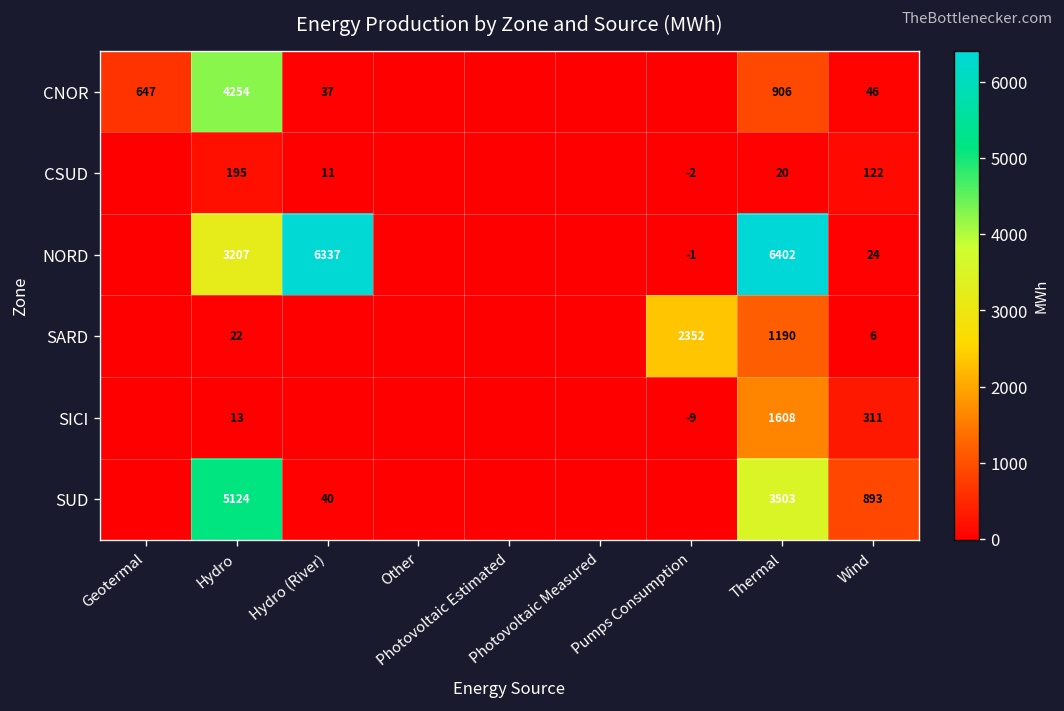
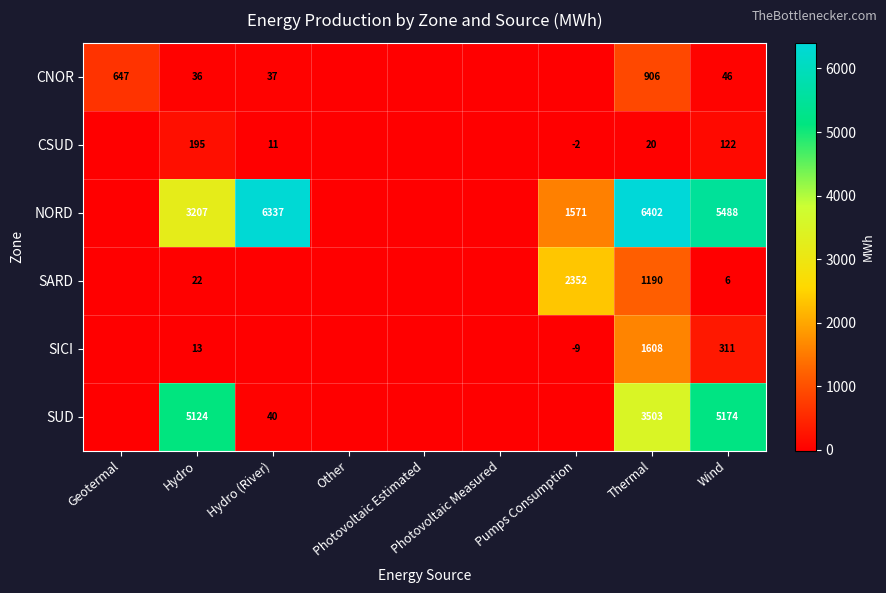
CNOR, Hydro: 4254 -> 36
NORD, Pumps Consumption: -1 -> 1571
NORD, Wind: 24 -> 5488
SUD, Wind: 893 -> 5174
